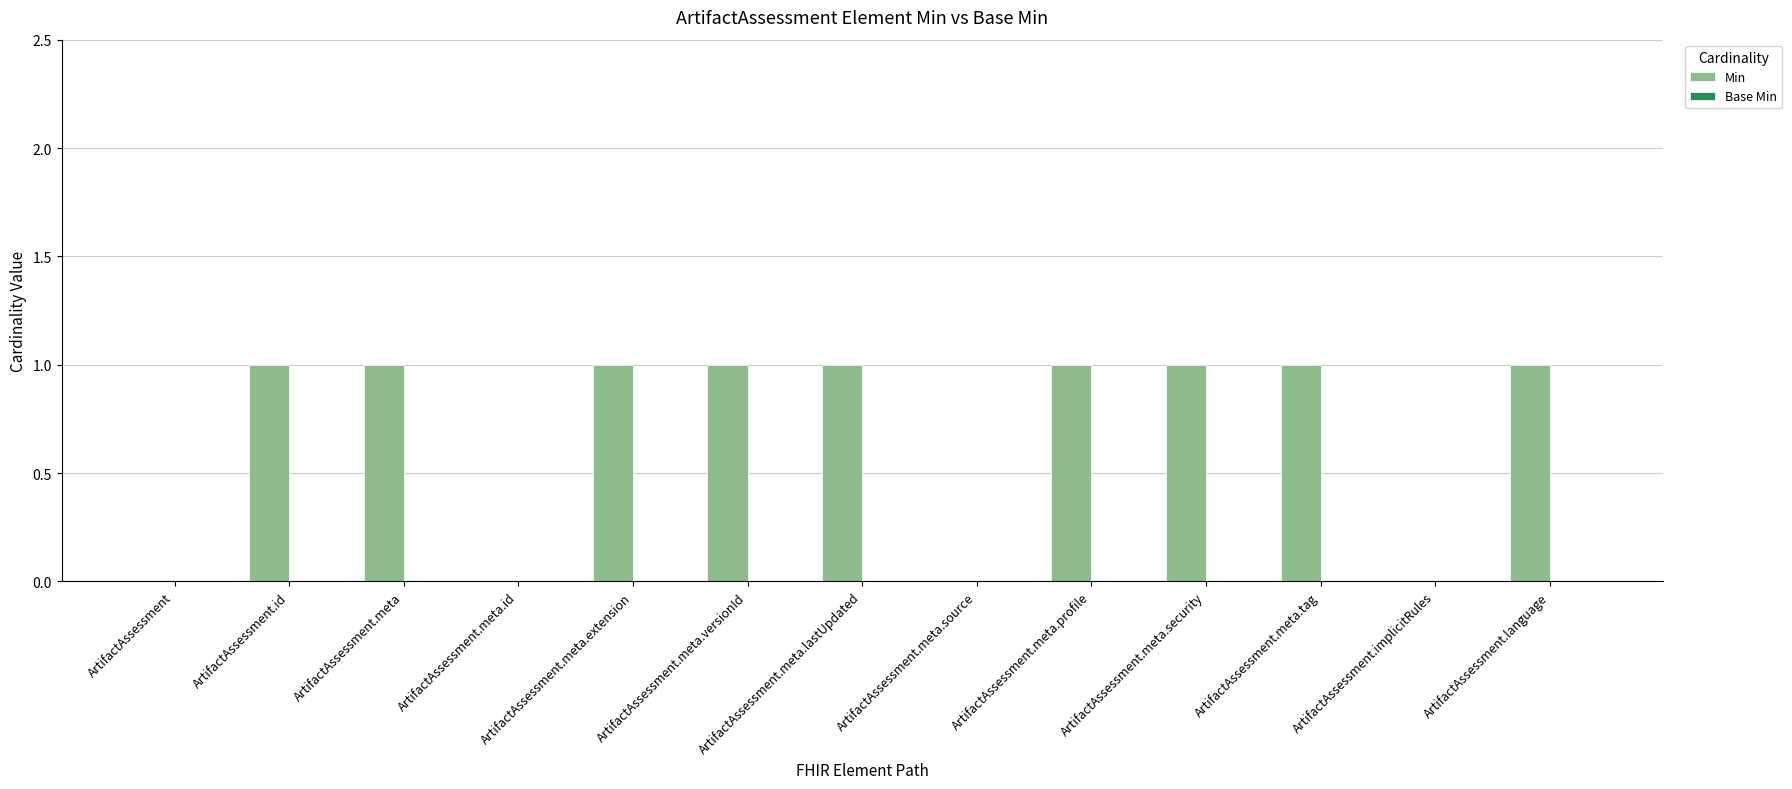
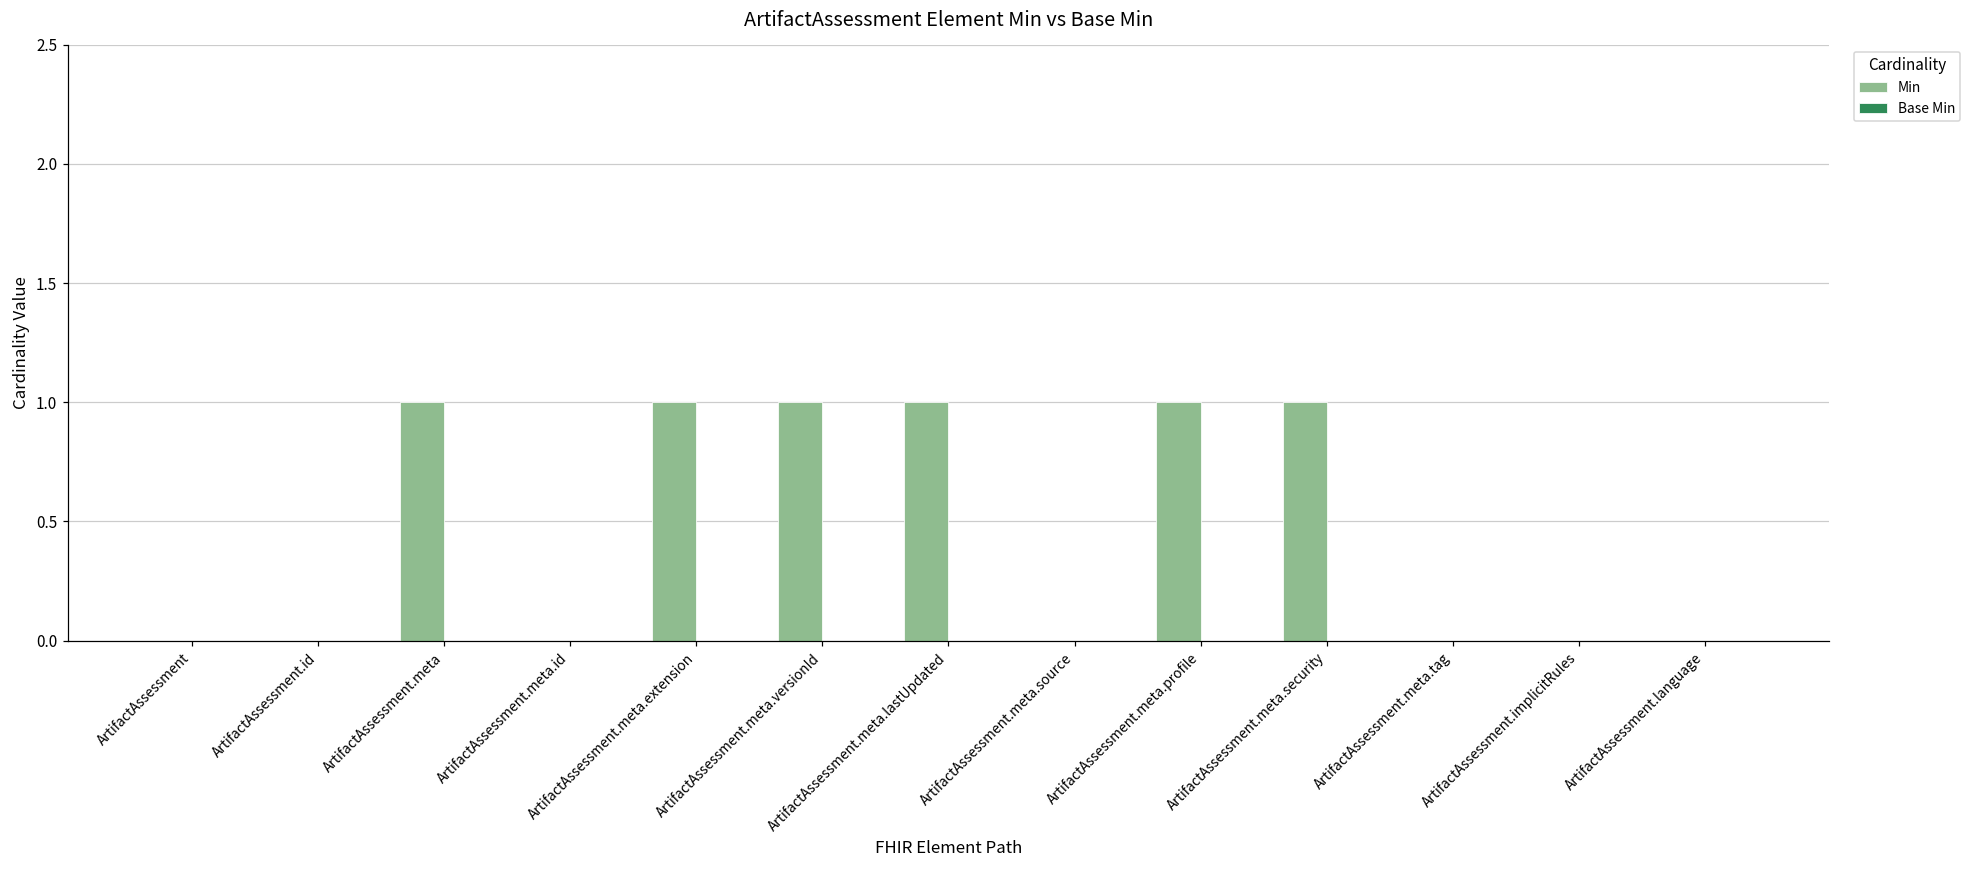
Min, ArtifactAssessment.id: 1 -> 0
Min, ArtifactAssessment.meta.tag: 1 -> 0
Min, ArtifactAssessment.language: 1 -> 0
